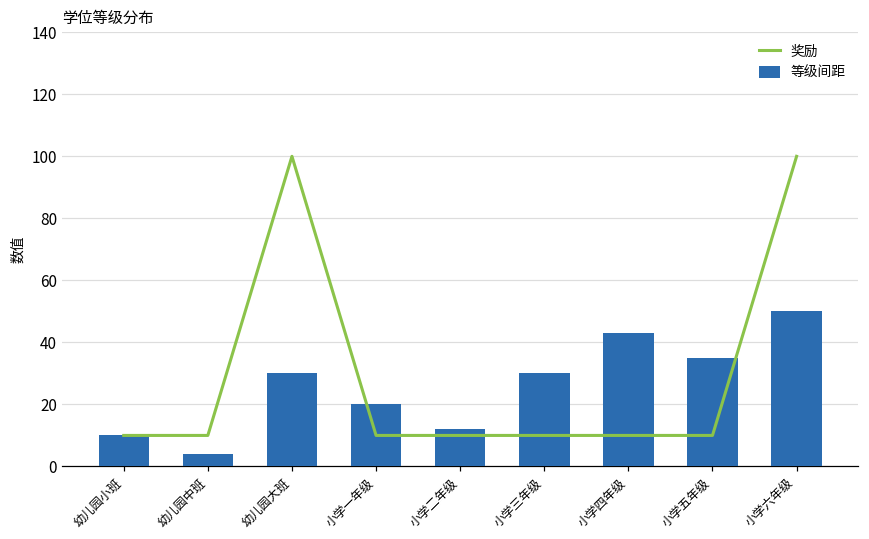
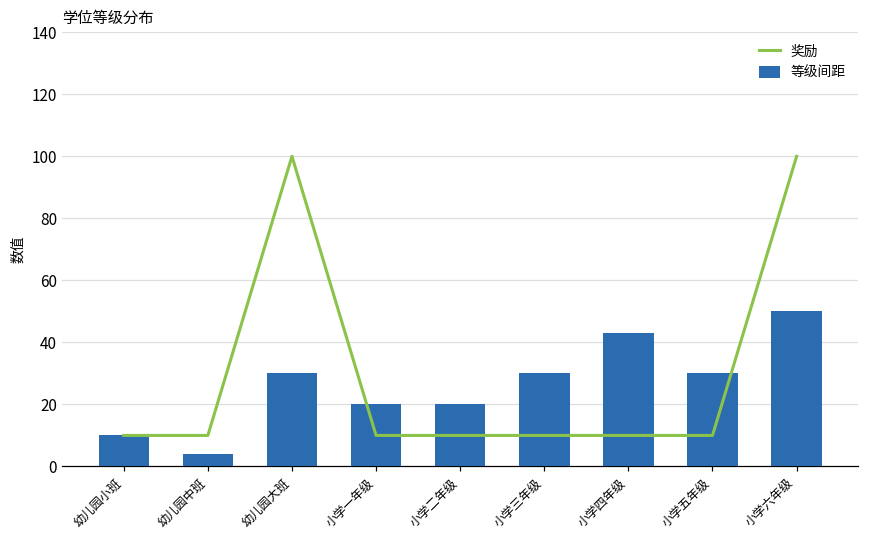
等级间距, 小学二年级: 12 -> 20
等级间距, 小学五年级: 35 -> 30
